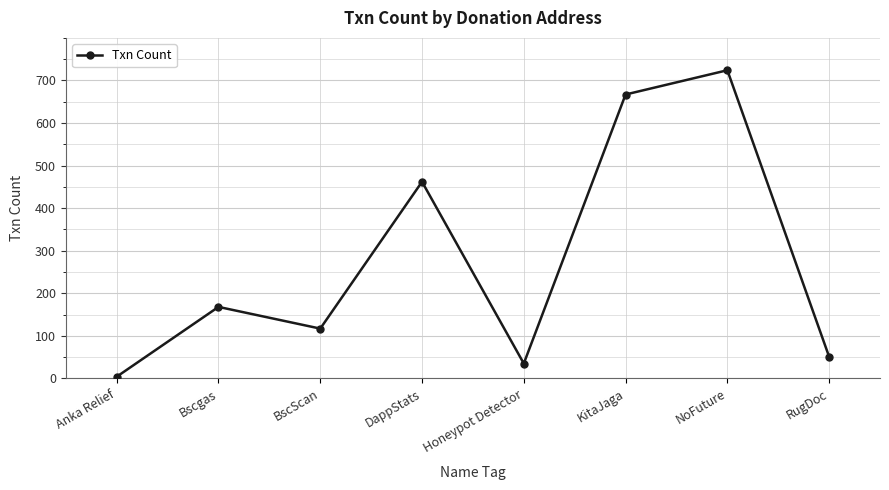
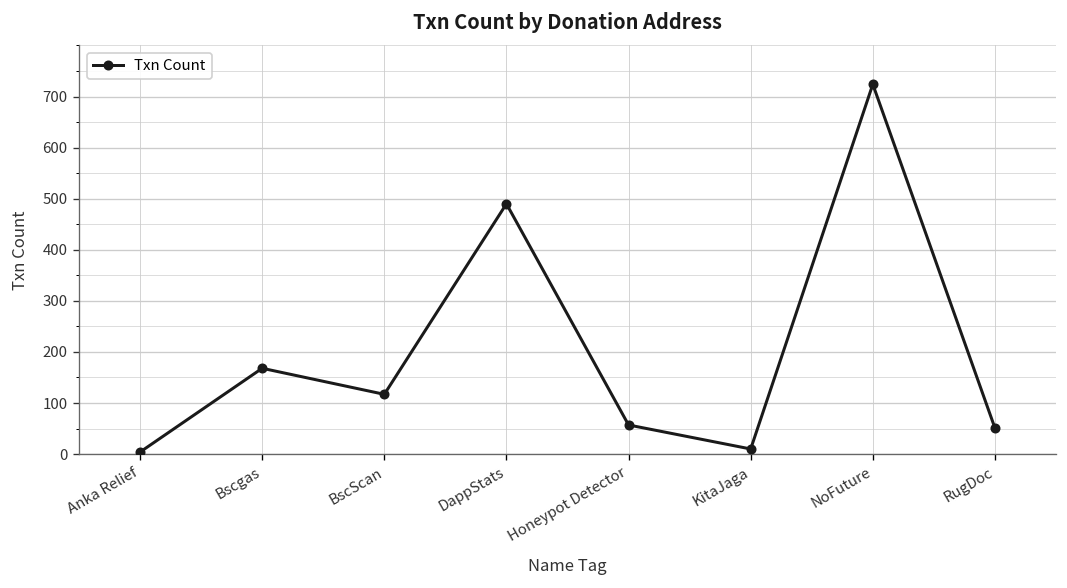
DappStats: 460 -> 490
Honeypot Detector: 40 -> 60
KitaJaga: 670 -> 10
